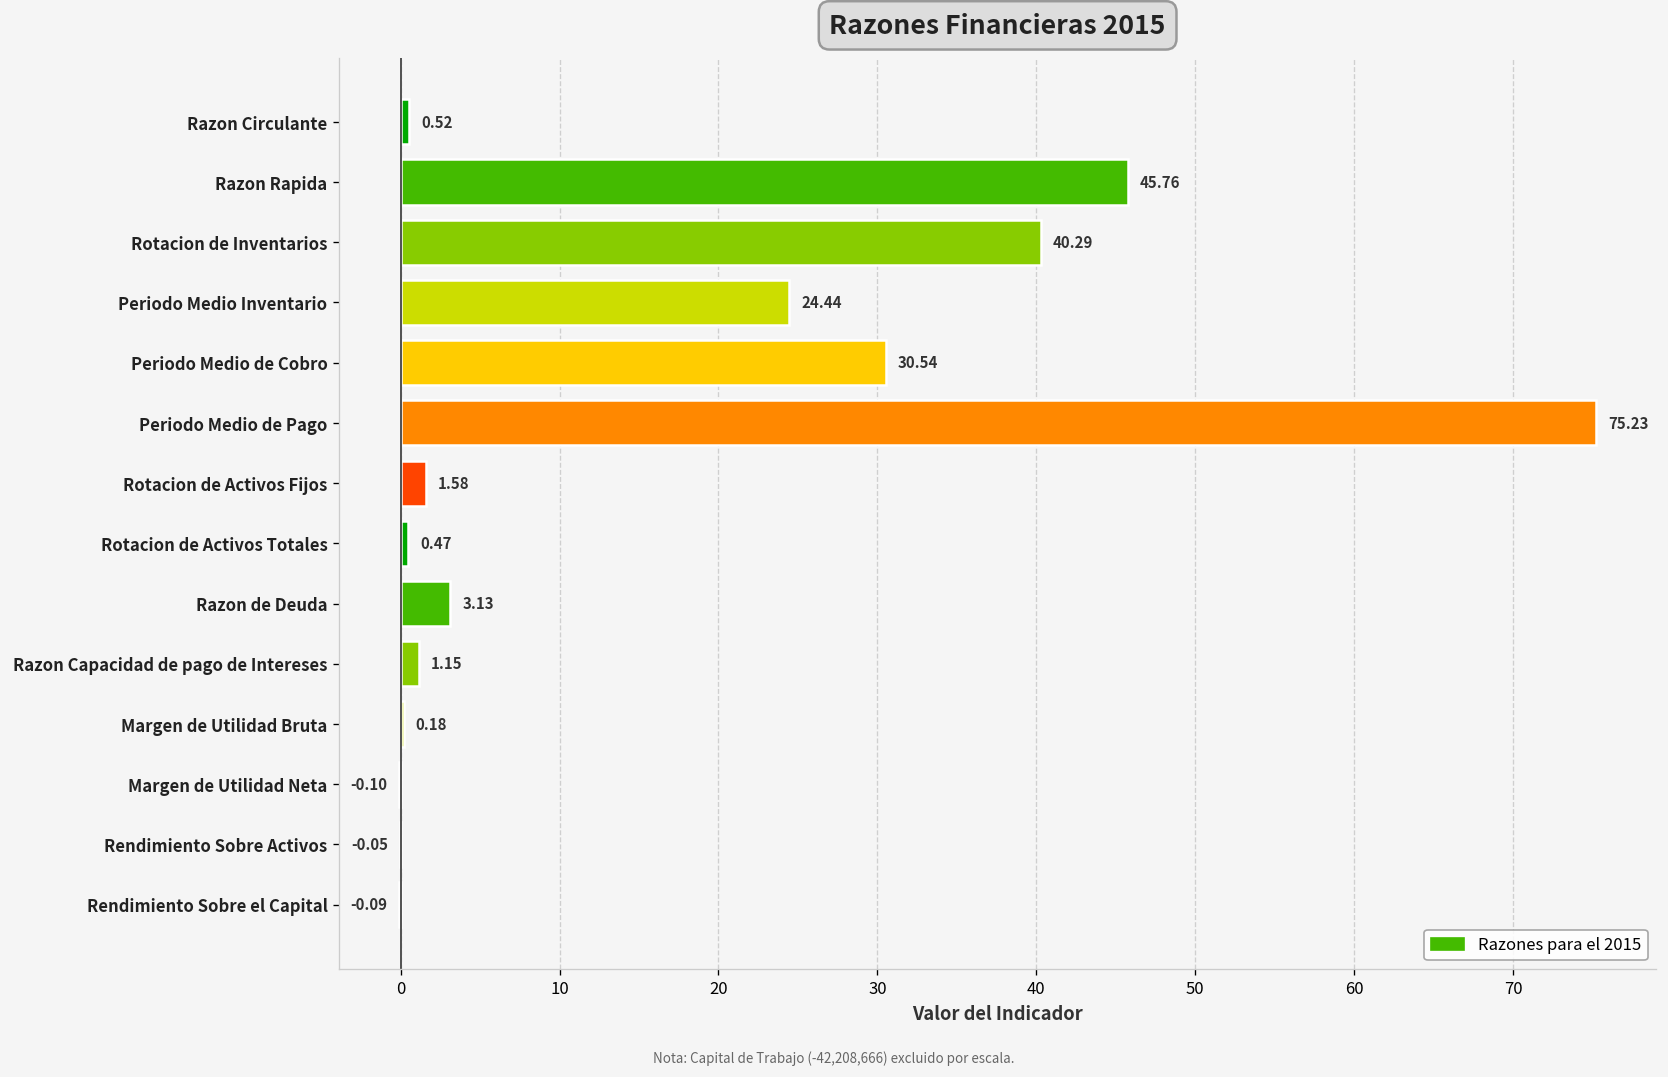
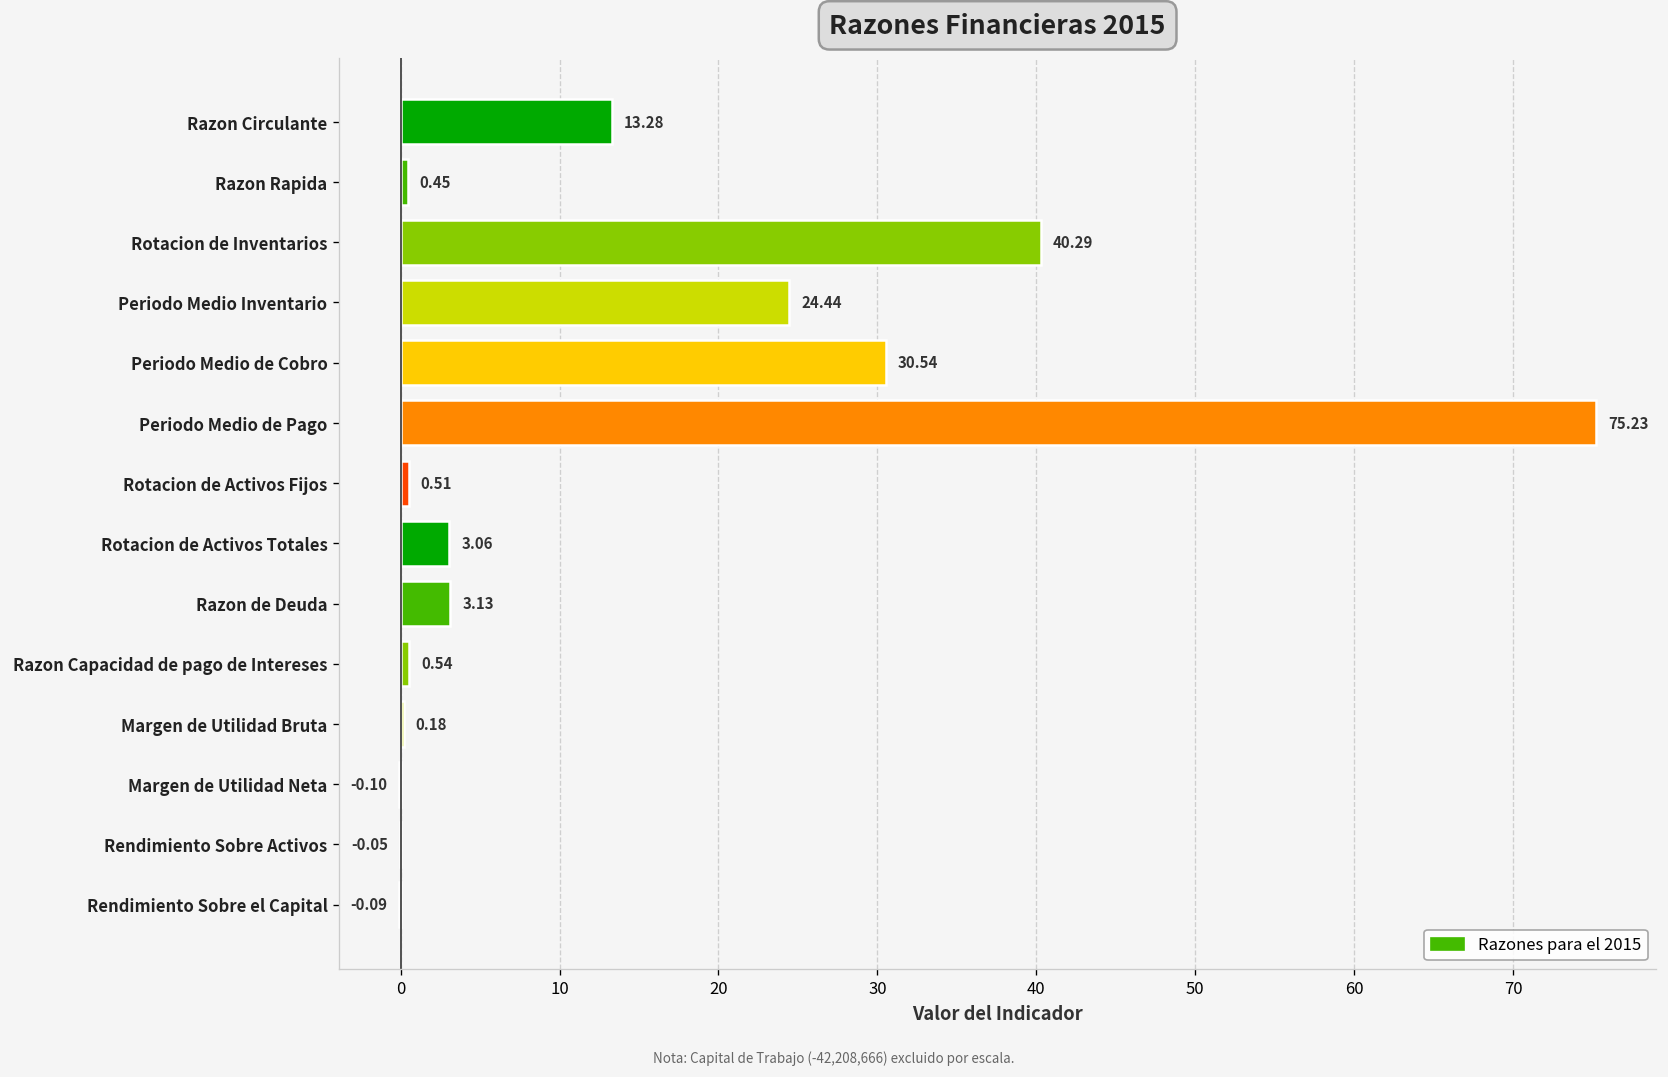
Razon Circulante: 0.52 -> 13.28
Razon Rapida: 45.76 -> 0.45
Rotacion de Activos Fijos: 1.58 -> 0.51
Rotacion de Activos Totales: 0.47 -> 3.06
Razon Capacidad de pago de Intereses: 1.15 -> 0.54
